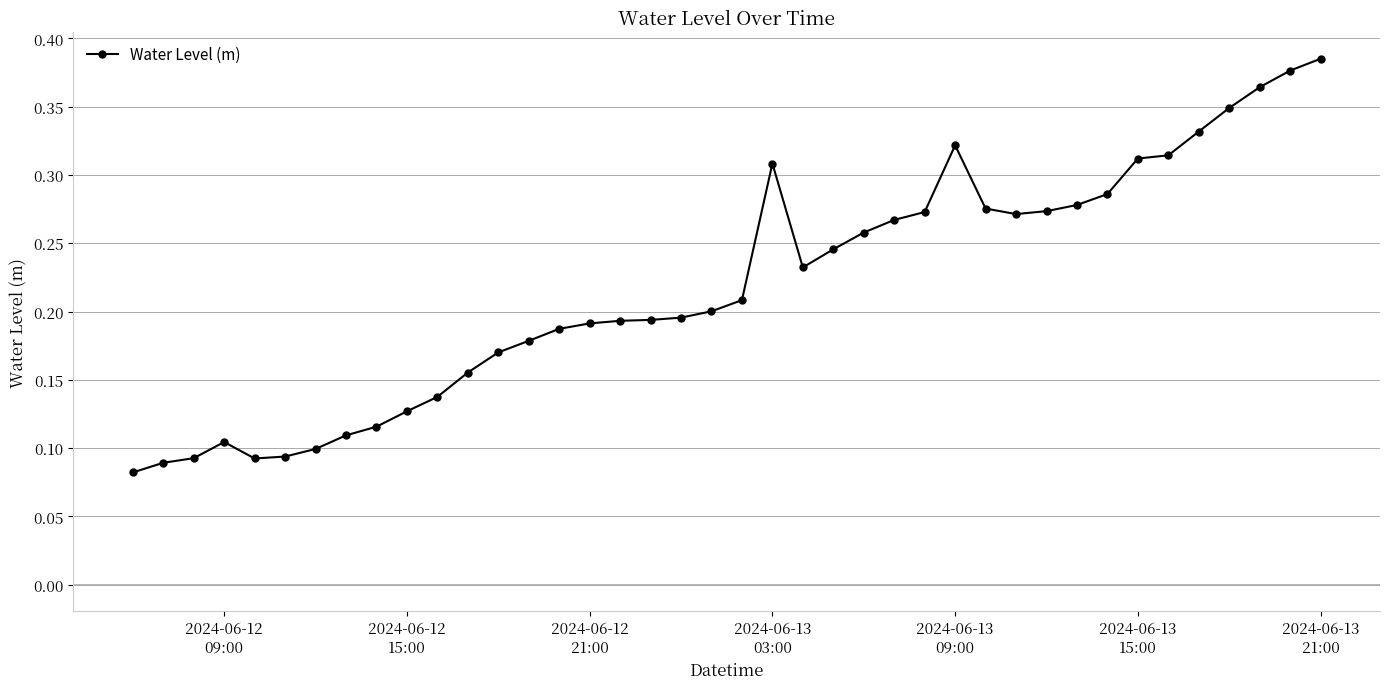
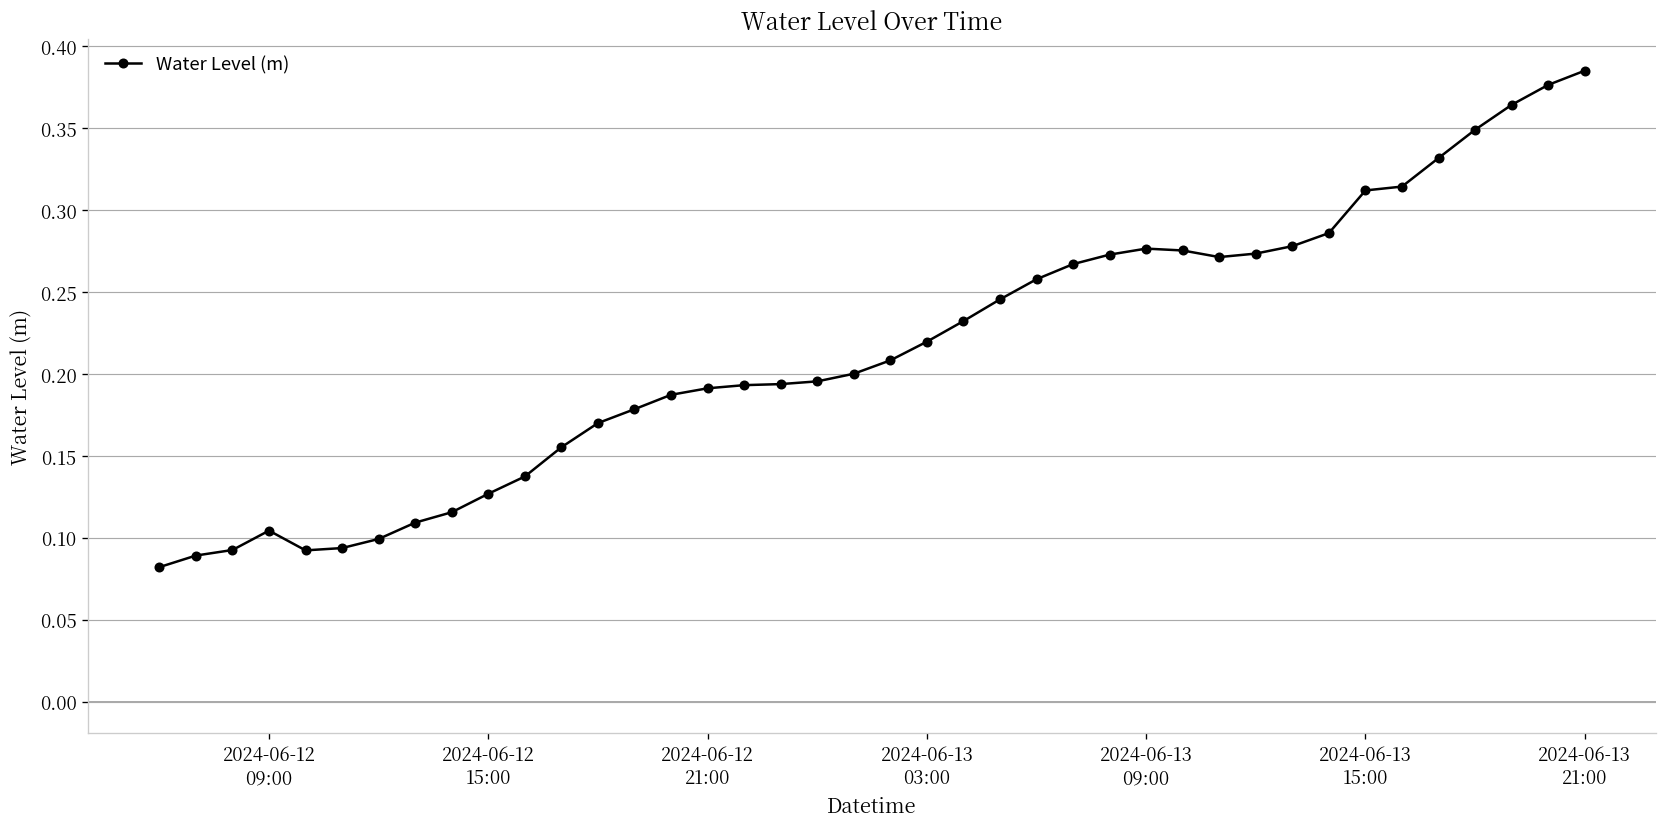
2024-06-13 03:00: 0.308 -> 0.220
2024-06-13 09:00: 0.322 -> 0.277
